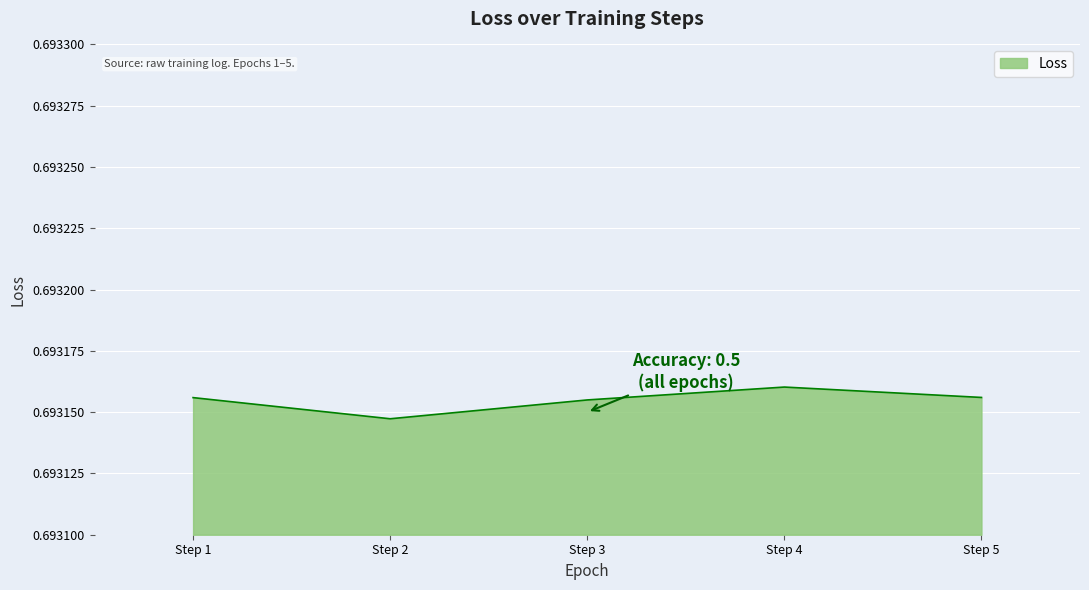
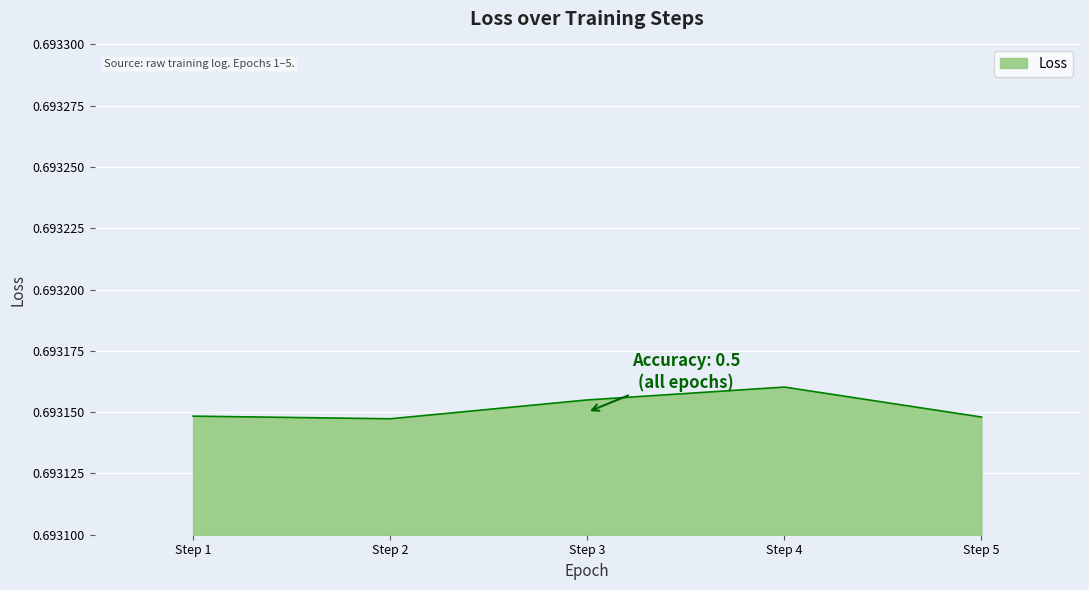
Step 1: 0.693156 -> 0.693148
Step 5: 0.693156 -> 0.693148
